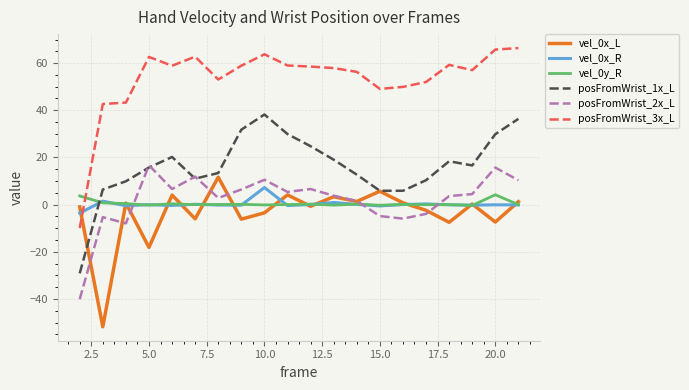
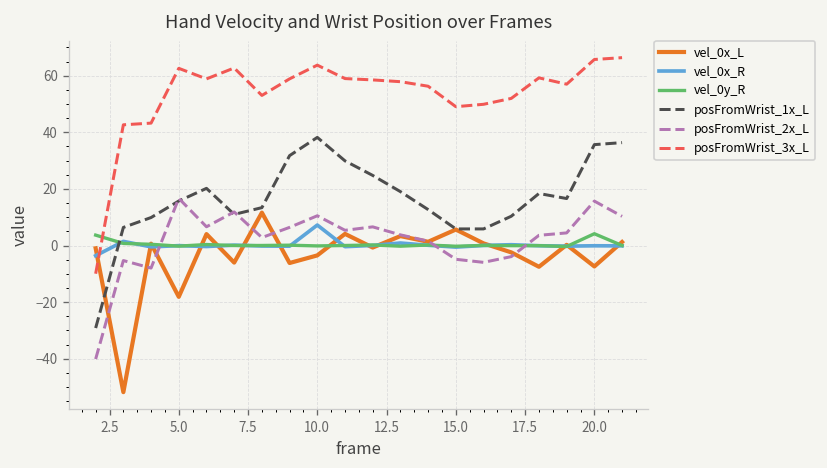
posFromWrist_1x_L, 20.0: 30 -> 36
